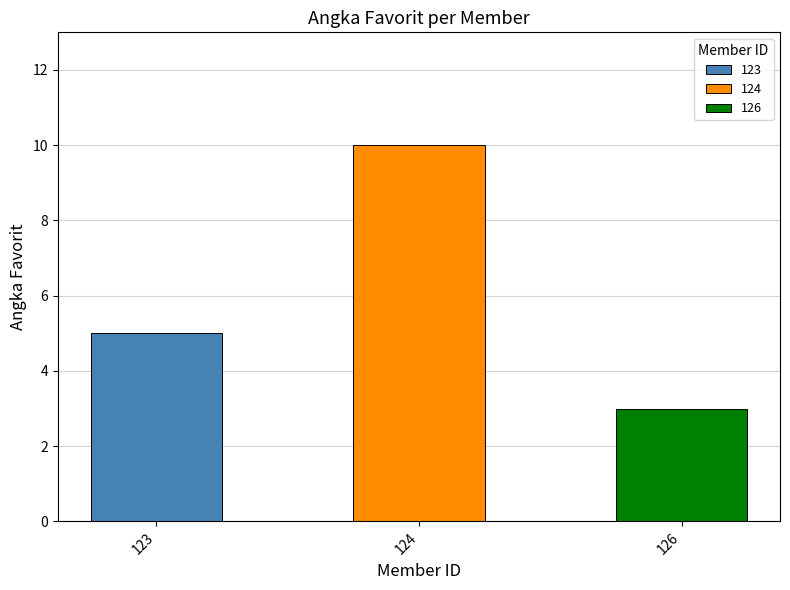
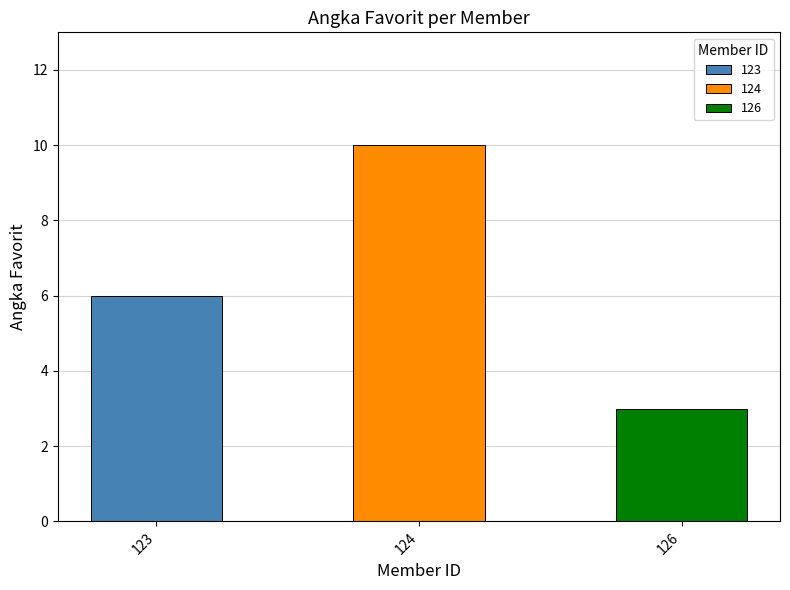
123: 5 -> 6
